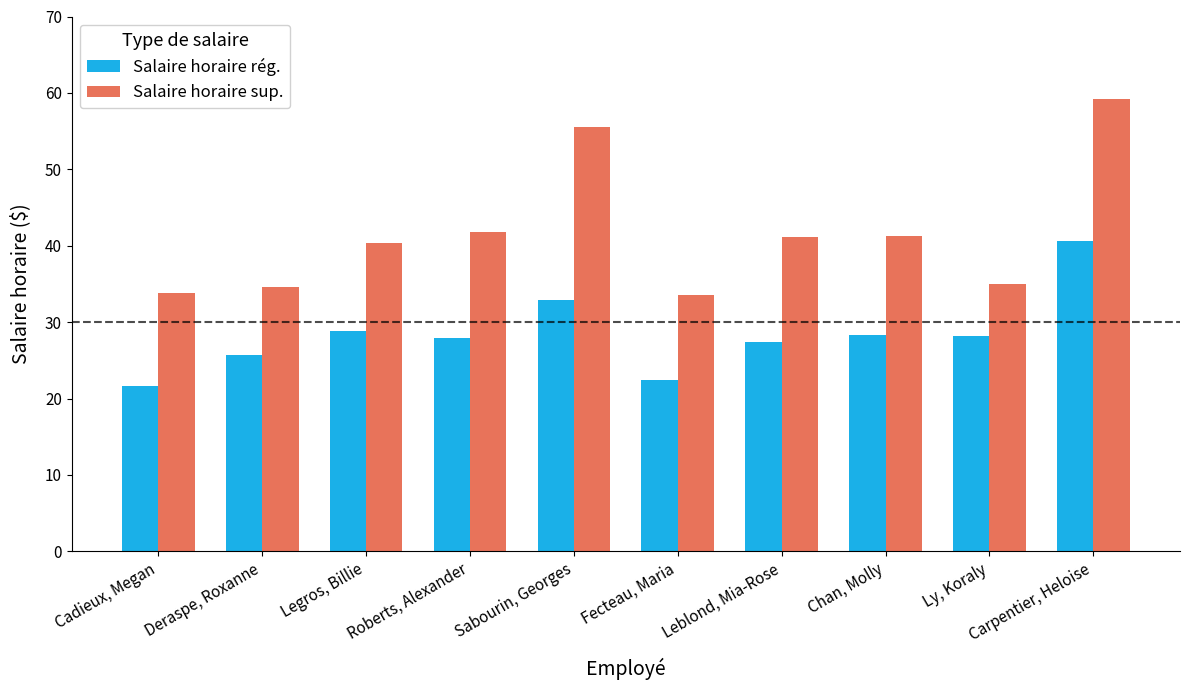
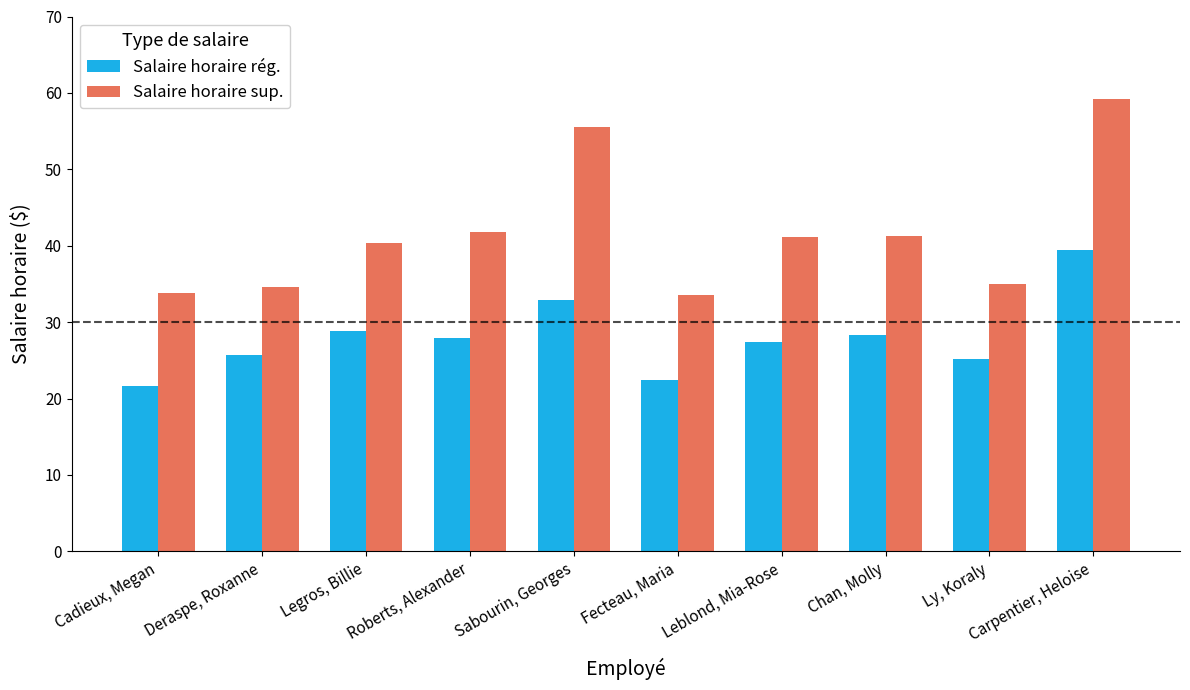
Salaire horaire rég., Ly, Koraly: 28 -> 25
Salaire horaire rég., Carpentier, Heloise: 41 -> 39
